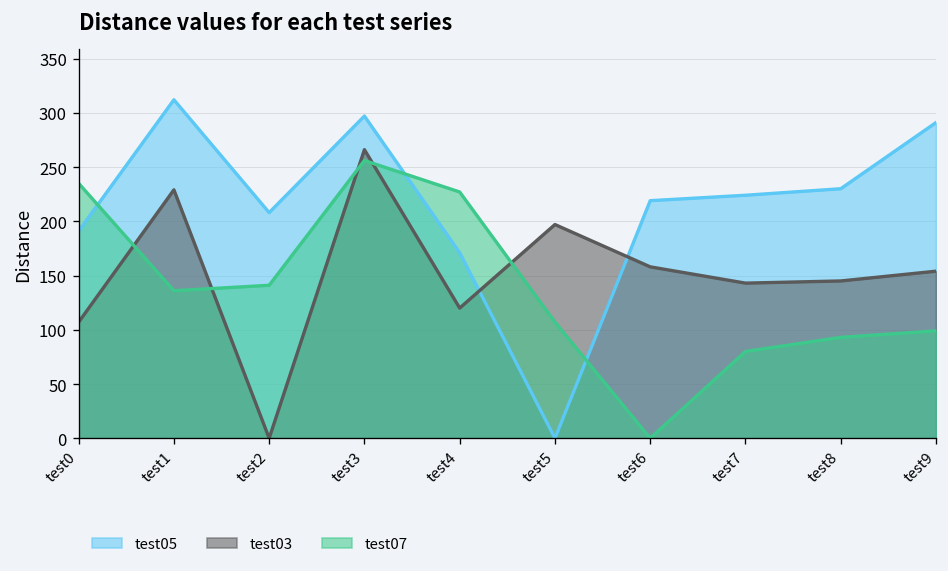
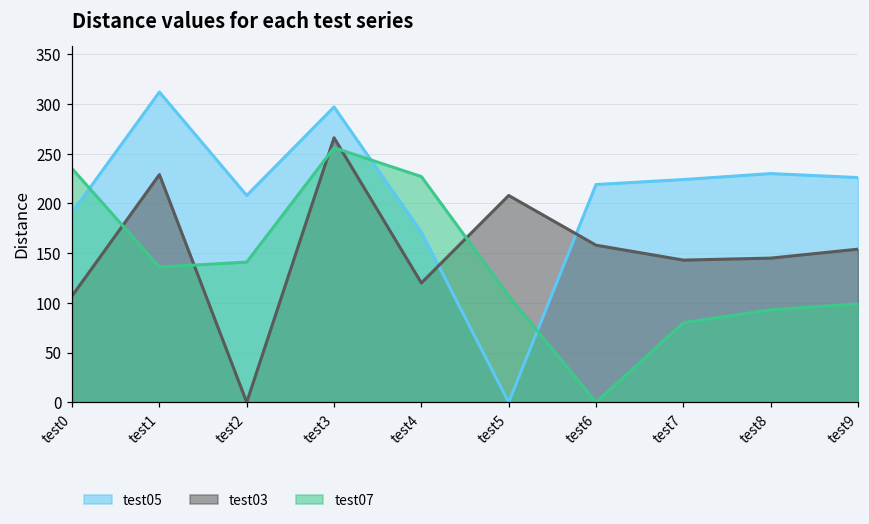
test03, test5: 200 -> 210
test05, test9: 290 -> 230
